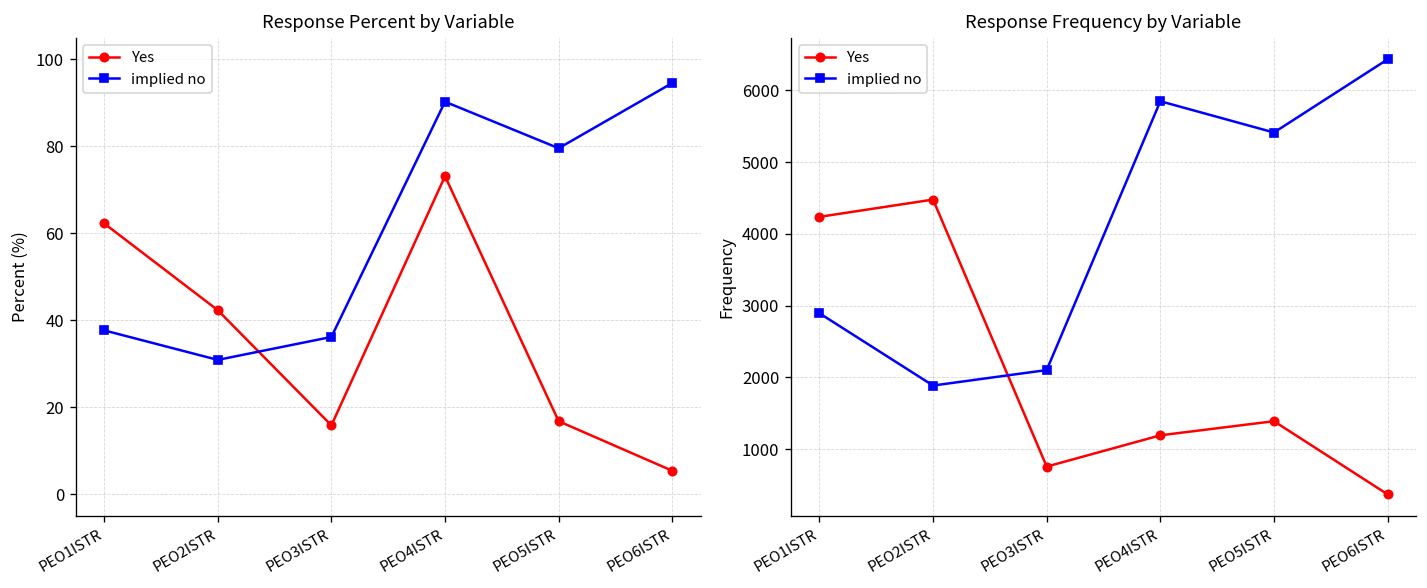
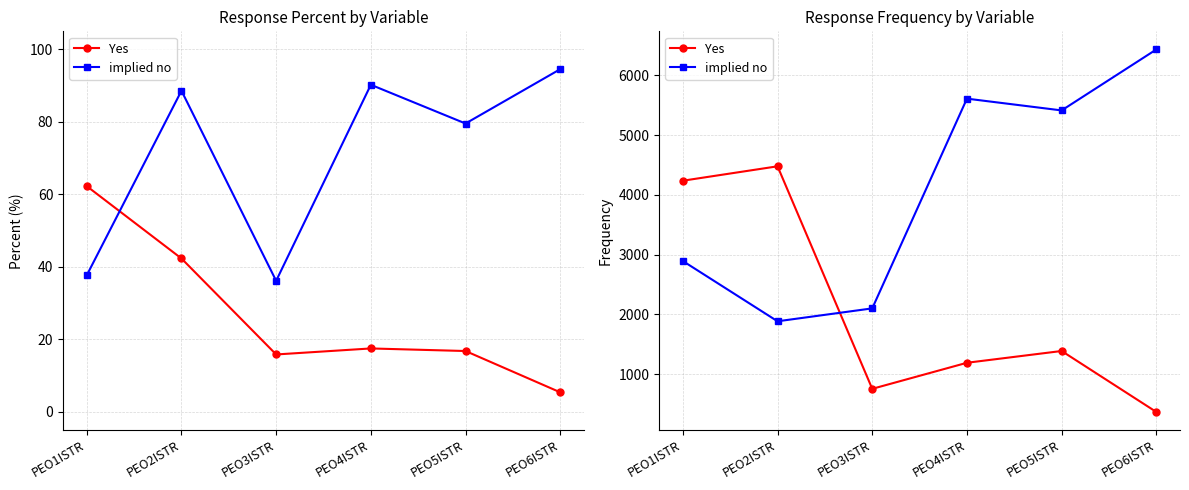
Response Percent by Variable, implied no, PEO2ISTR: 31 -> 89
Response Percent by Variable, Yes, PEO4ISTR: 73 -> 18
Response Frequency by Variable, implied no, PEO4ISTR: 5900 -> 5600
